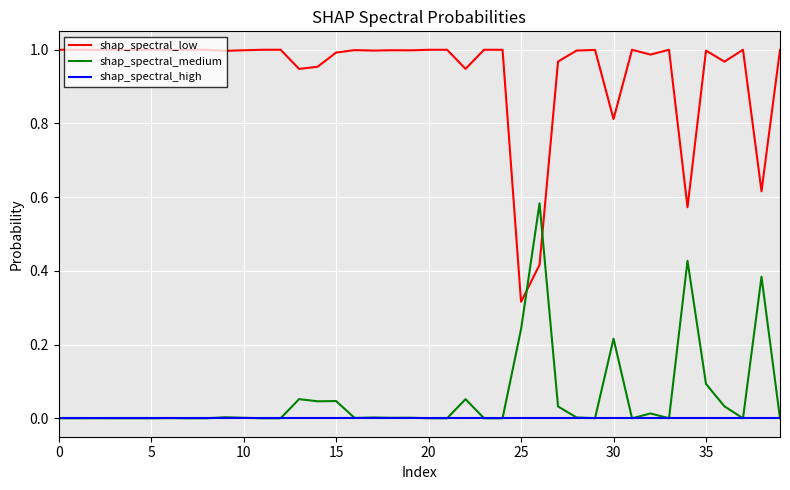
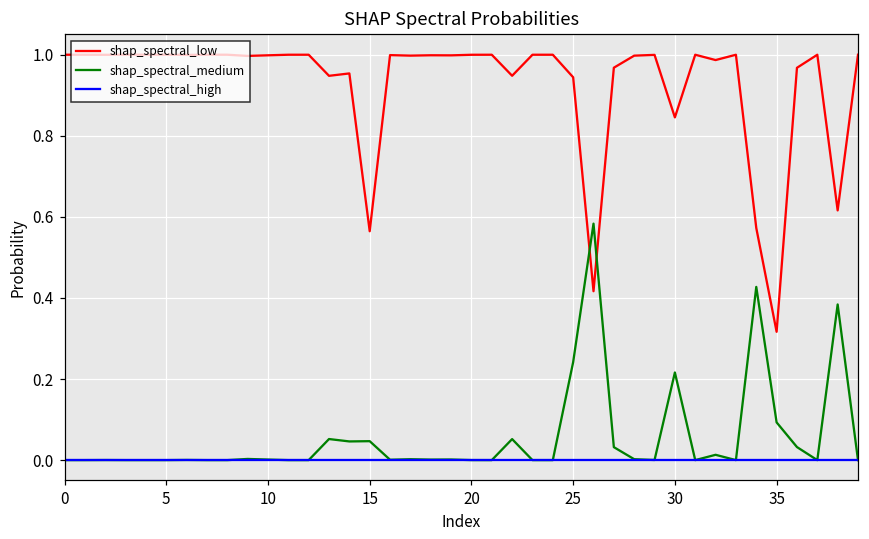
shap_spectral_low, 15: 0.99 -> 0.56
shap_spectral_low, 25: 0.32 -> 0.94
shap_spectral_low, 30: 0.81 -> 0.85
shap_spectral_low, 35: 1.00 -> 0.32
